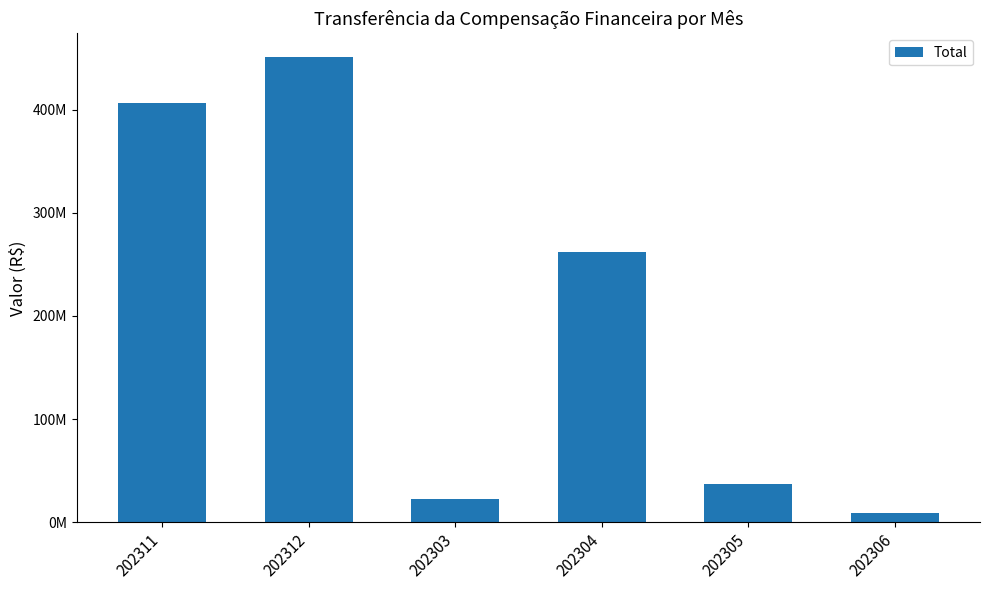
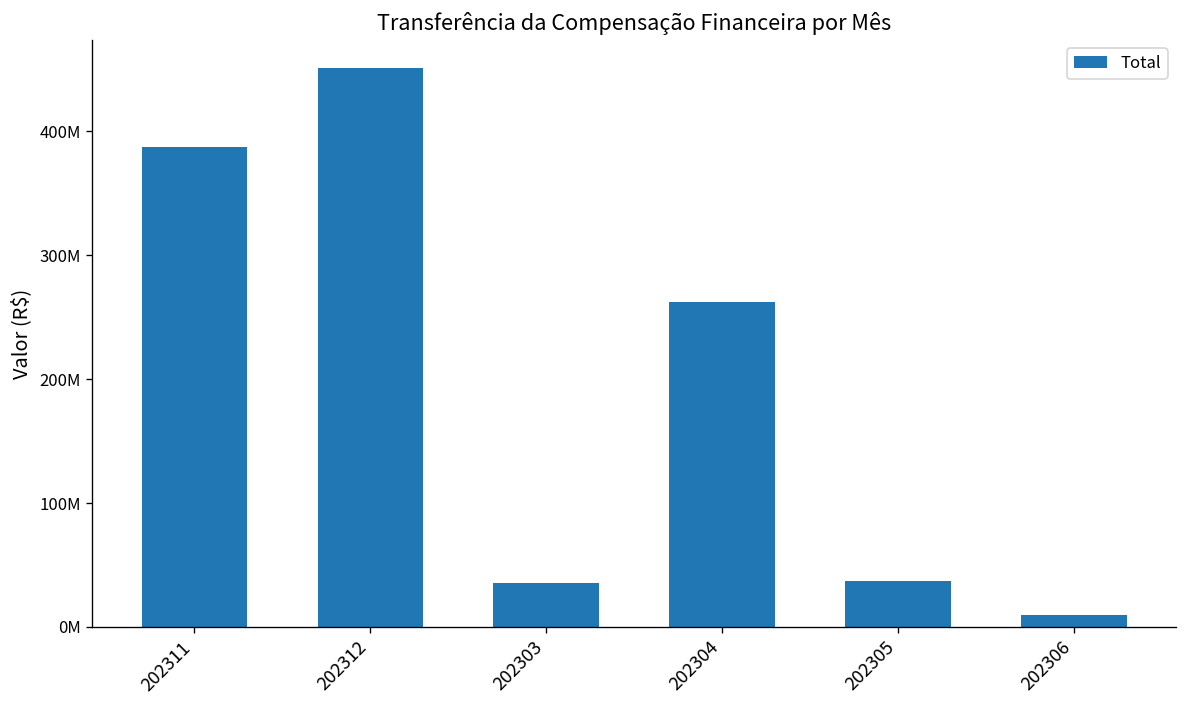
202311: 406000000 -> 387000000
202303: 22000000 -> 35000000
